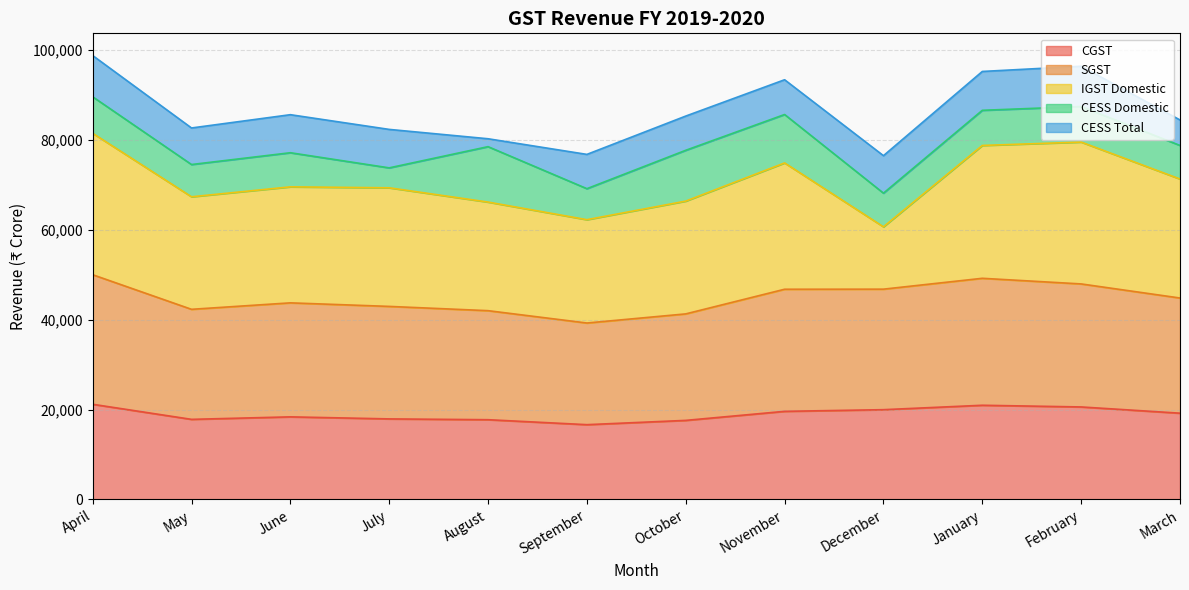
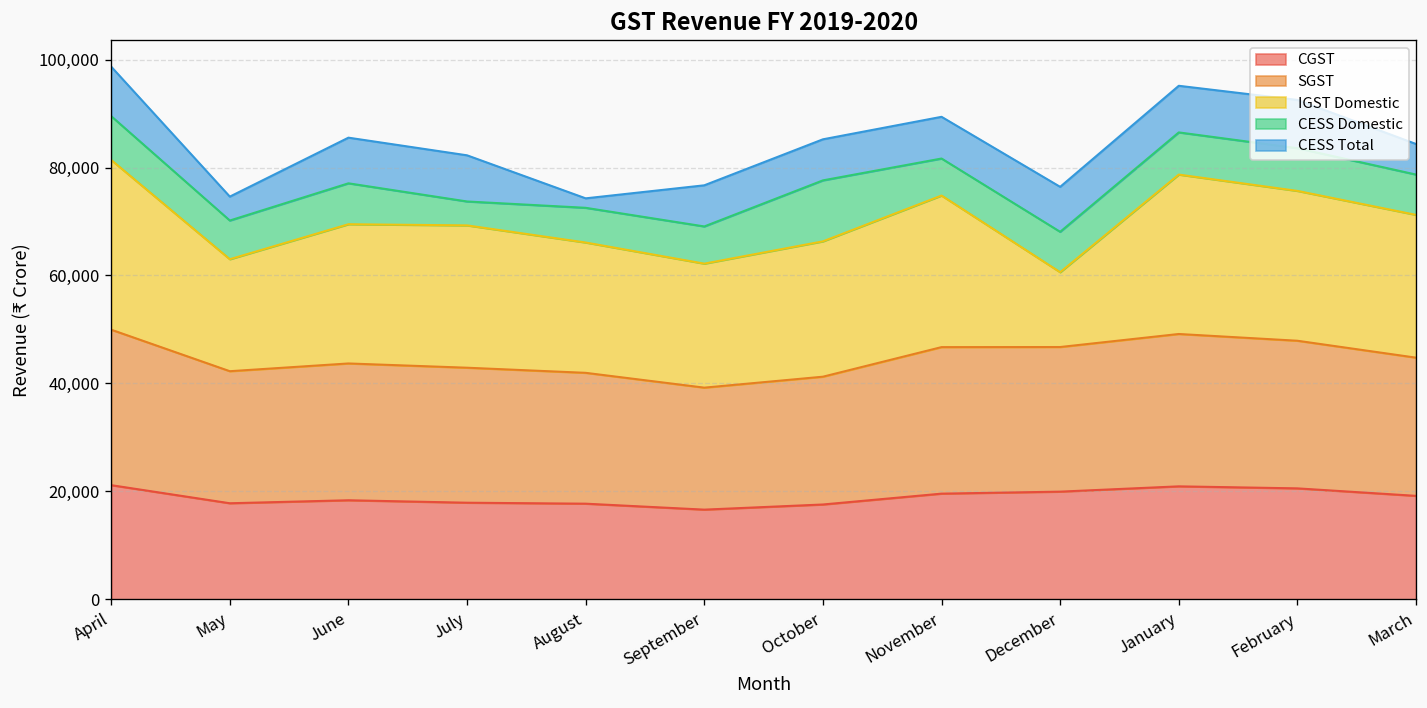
IGST Domestic, May: 25,000 -> 21,000
CESS Total, May: 8,000 -> 4,000
CESS Domestic, August: 12,000 -> 6,000
CESS Domestic, November: 11,000 -> 7,000
IGST Domestic, February: 32,000 -> 28,000
